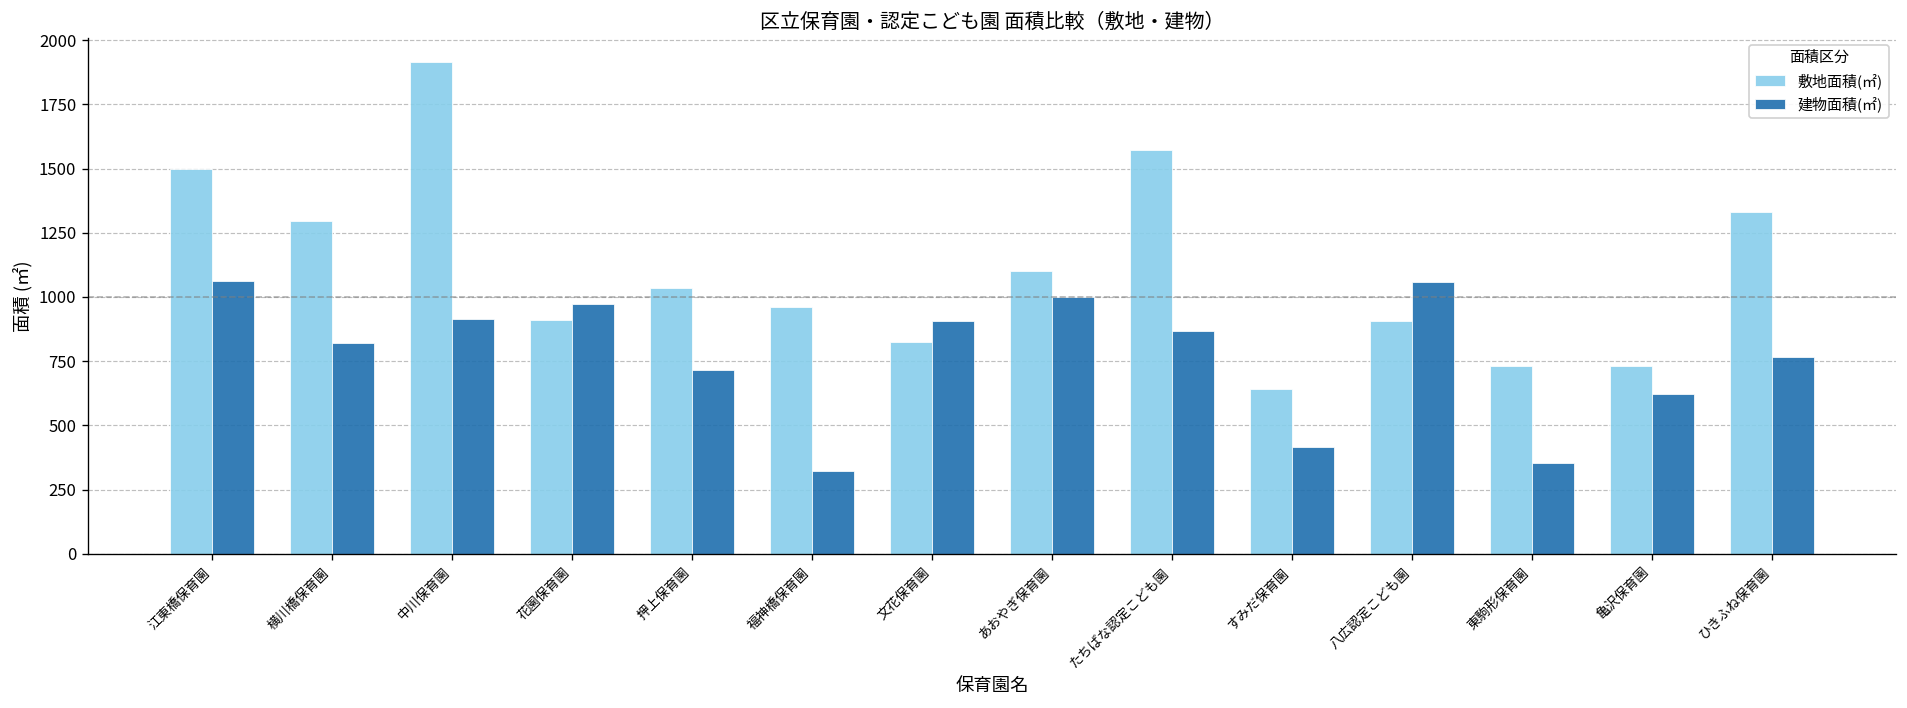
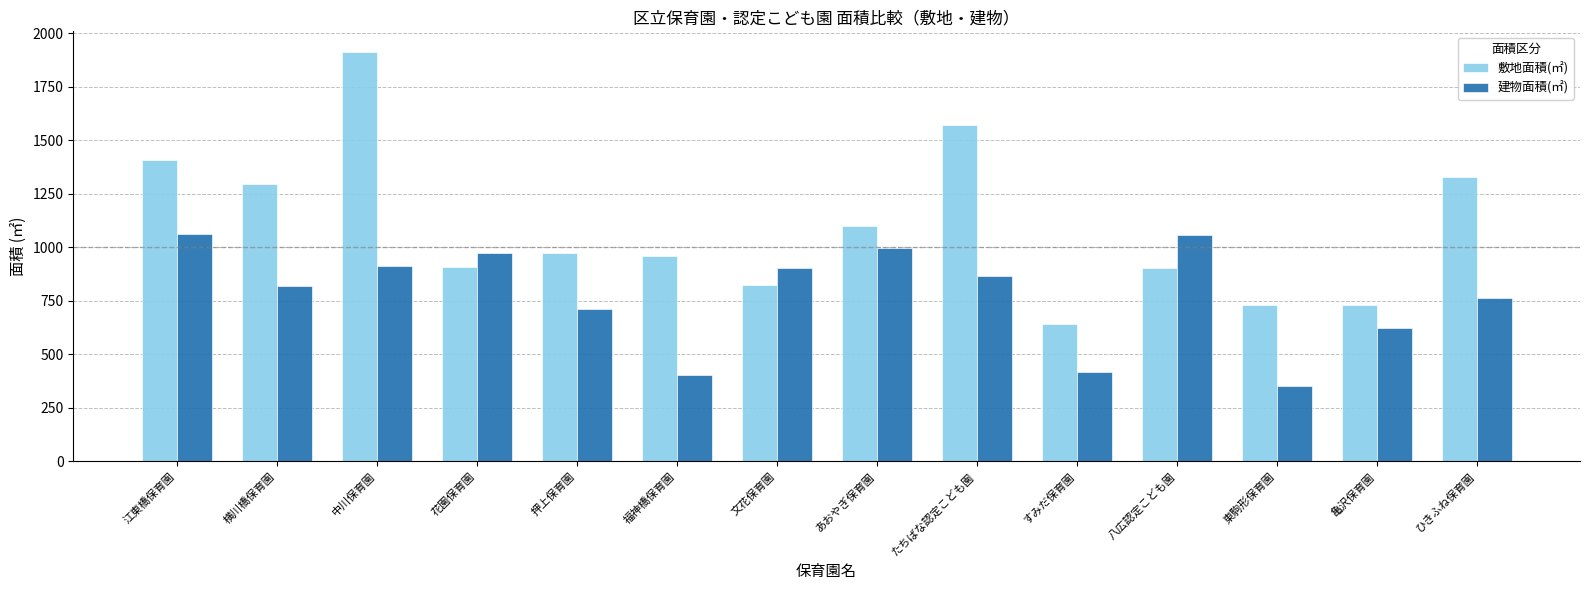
敷地面積(㎡), 江東橋保育園: 1500 -> 1410
敷地面積(㎡), 押上保育園: 1030 -> 970
建物面積(㎡), 福神橋保育園: 320 -> 400
